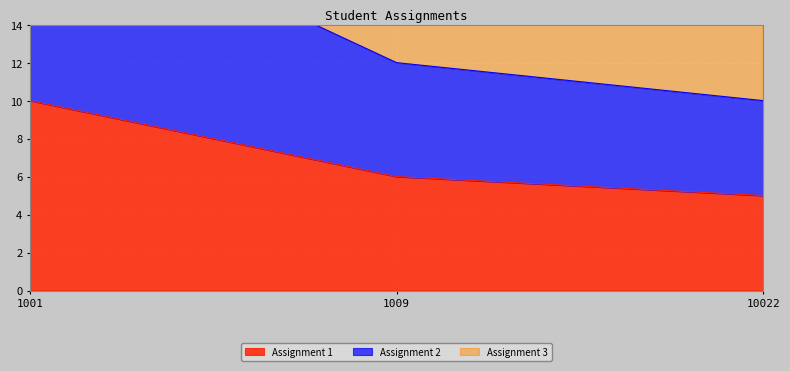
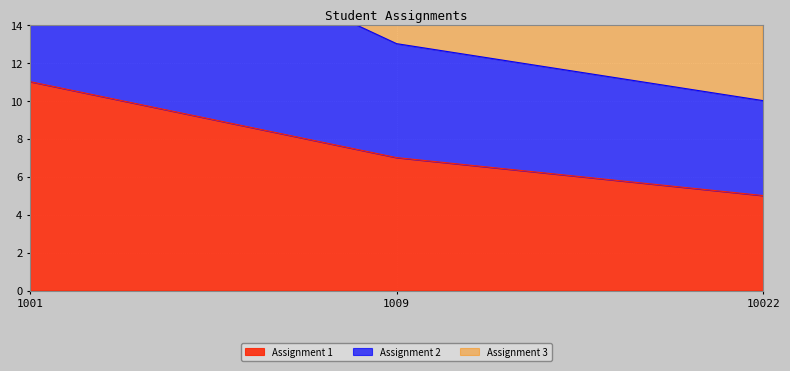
Assignment 1, 1001: 10 -> 11
Assignment 1, 1009: 6 -> 7
